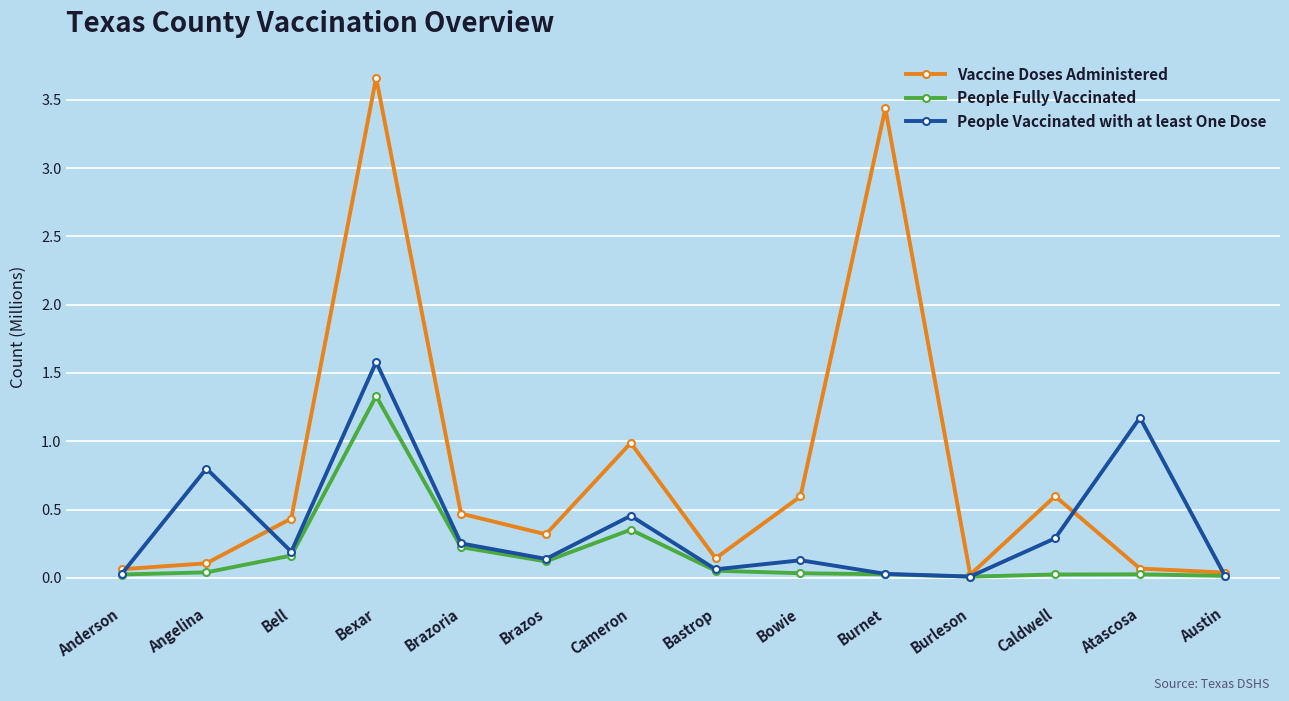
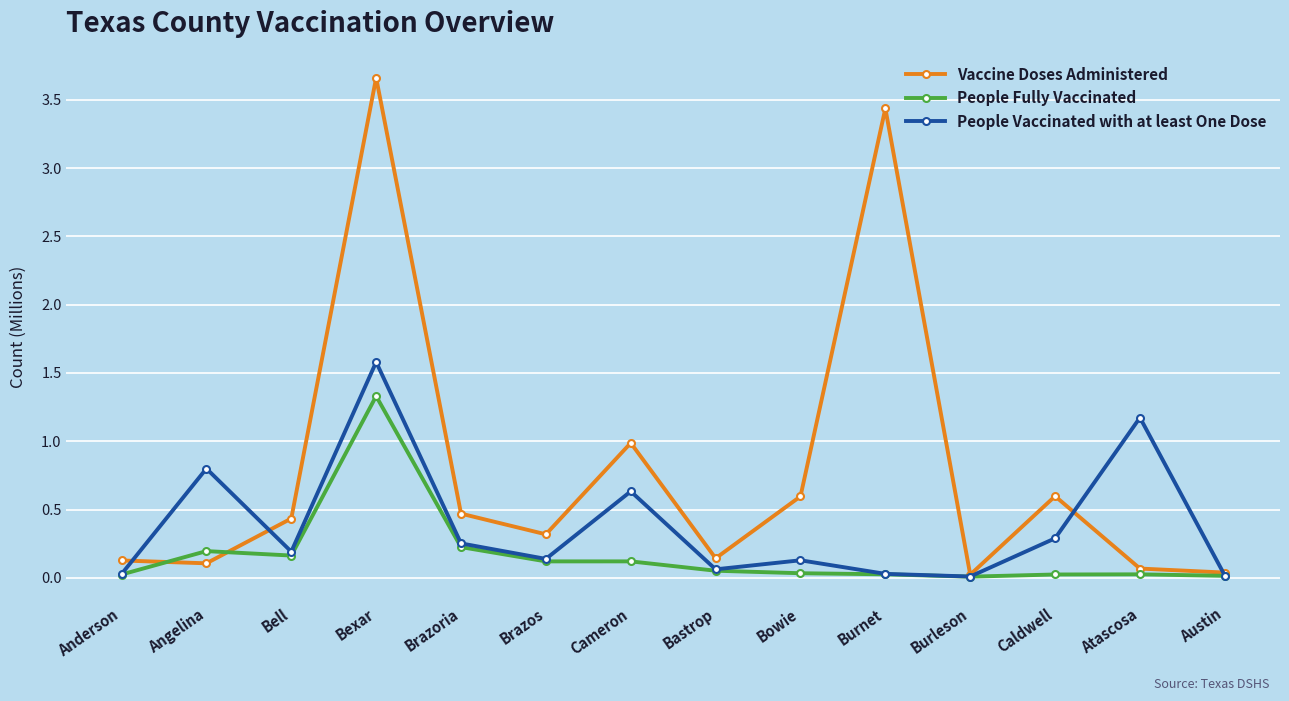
Vaccine Doses Administered, Anderson: 0.06 -> 0.13
People Fully Vaccinated, Angelina: 0.04 -> 0.20
People Fully Vaccinated, Cameron: 0.35 -> 0.12
People Vaccinated with at least One Dose, Cameron: 0.45 -> 0.63
